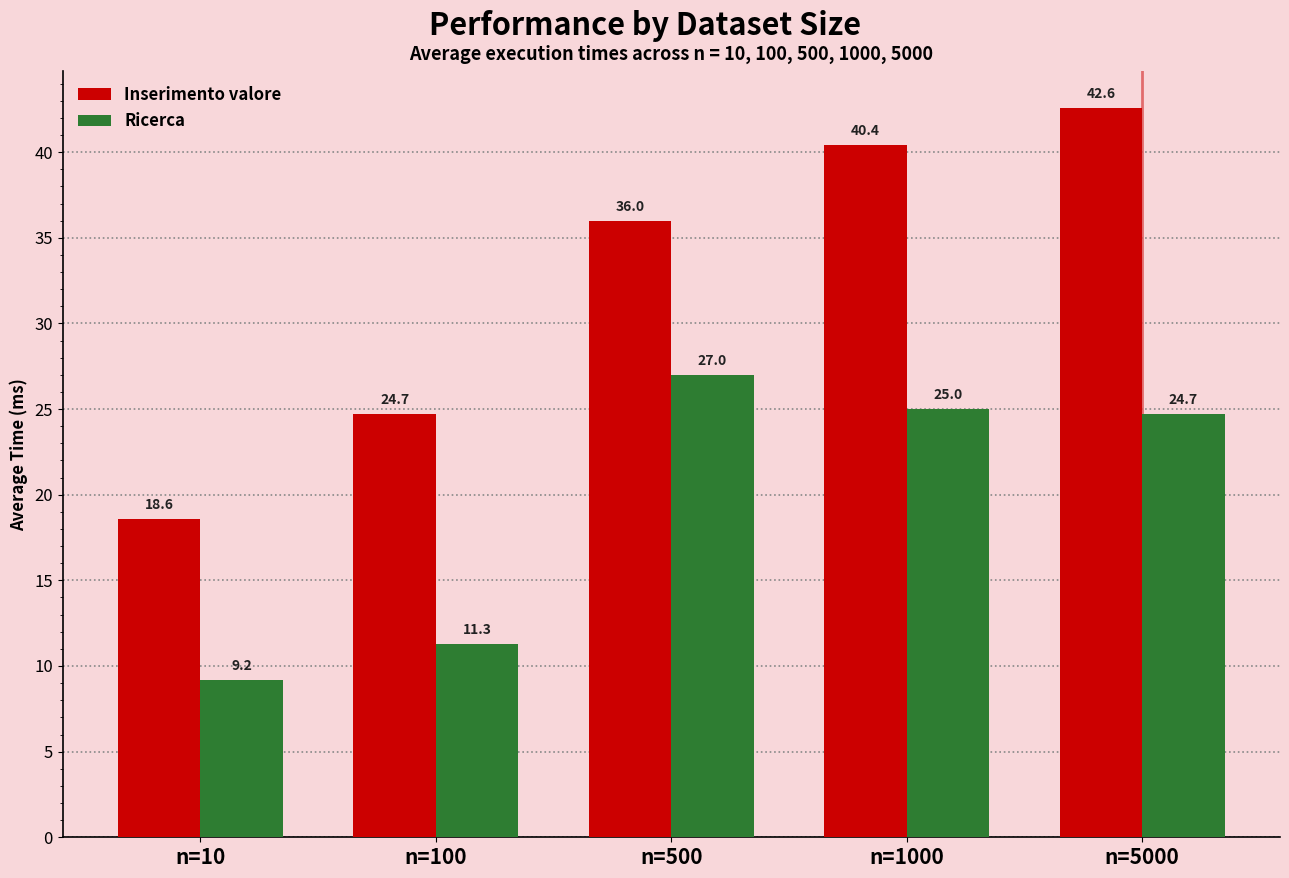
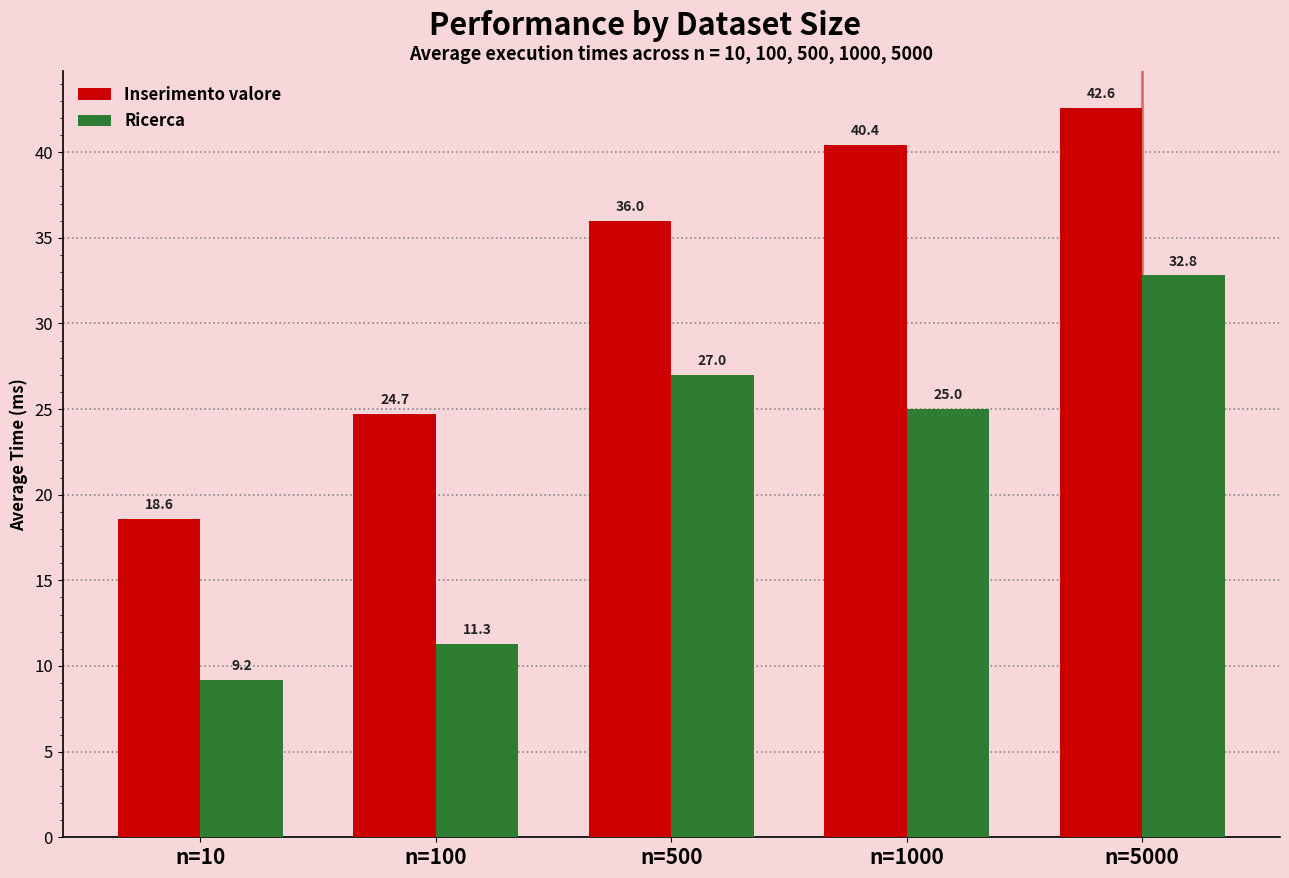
Ricerca, n=5000: 24.7 -> 32.8
